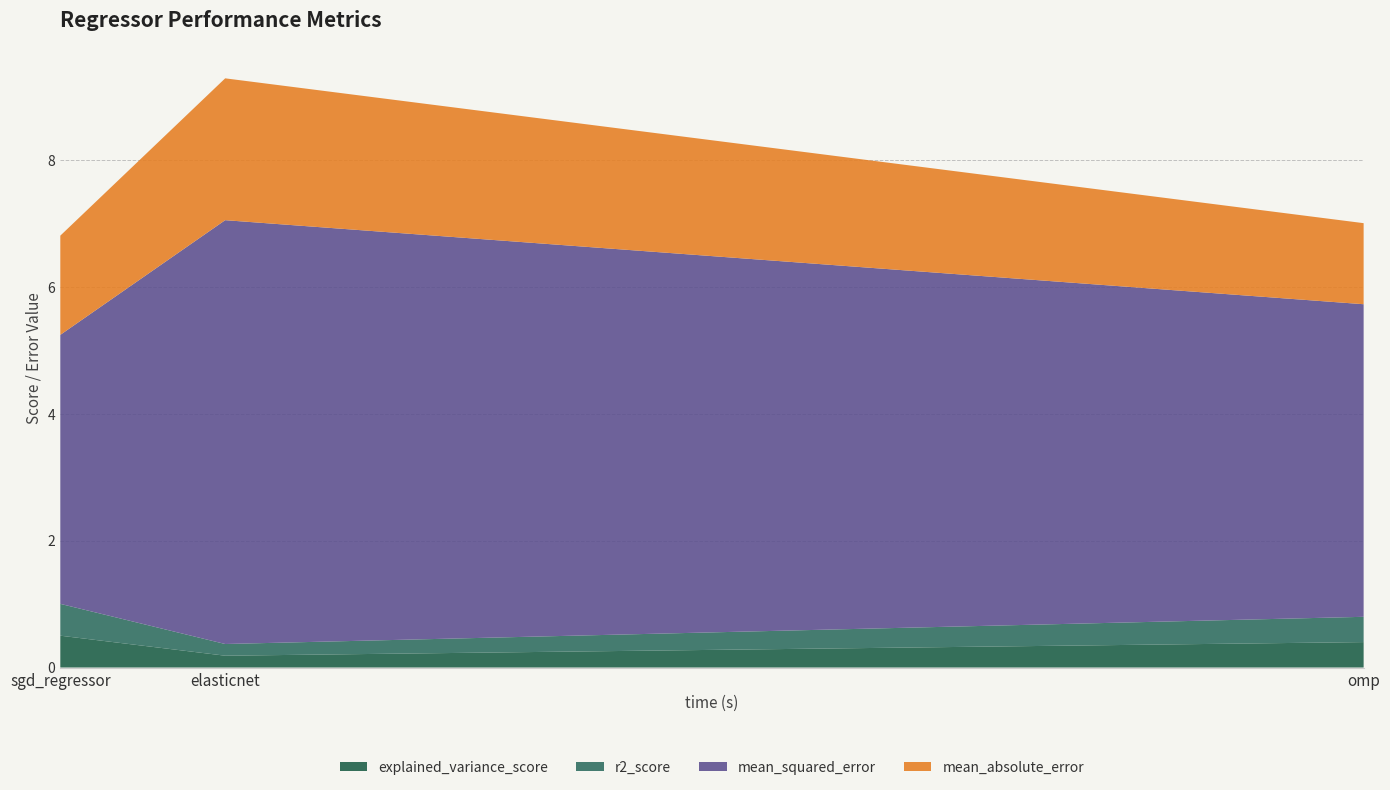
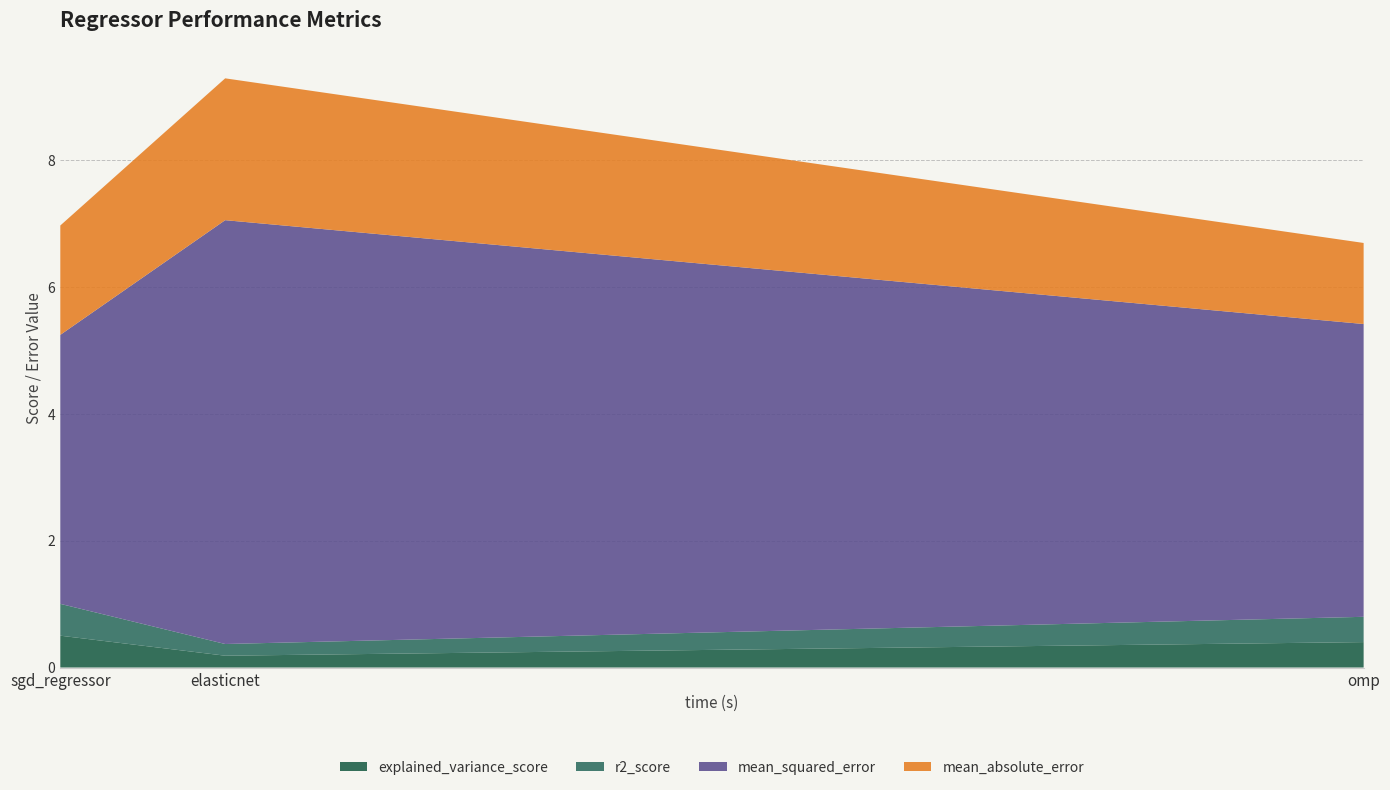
mean_absolute_error, sgd_regressor: 1.6 -> 1.7
mean_squared_error, omp: 4.9 -> 4.6
